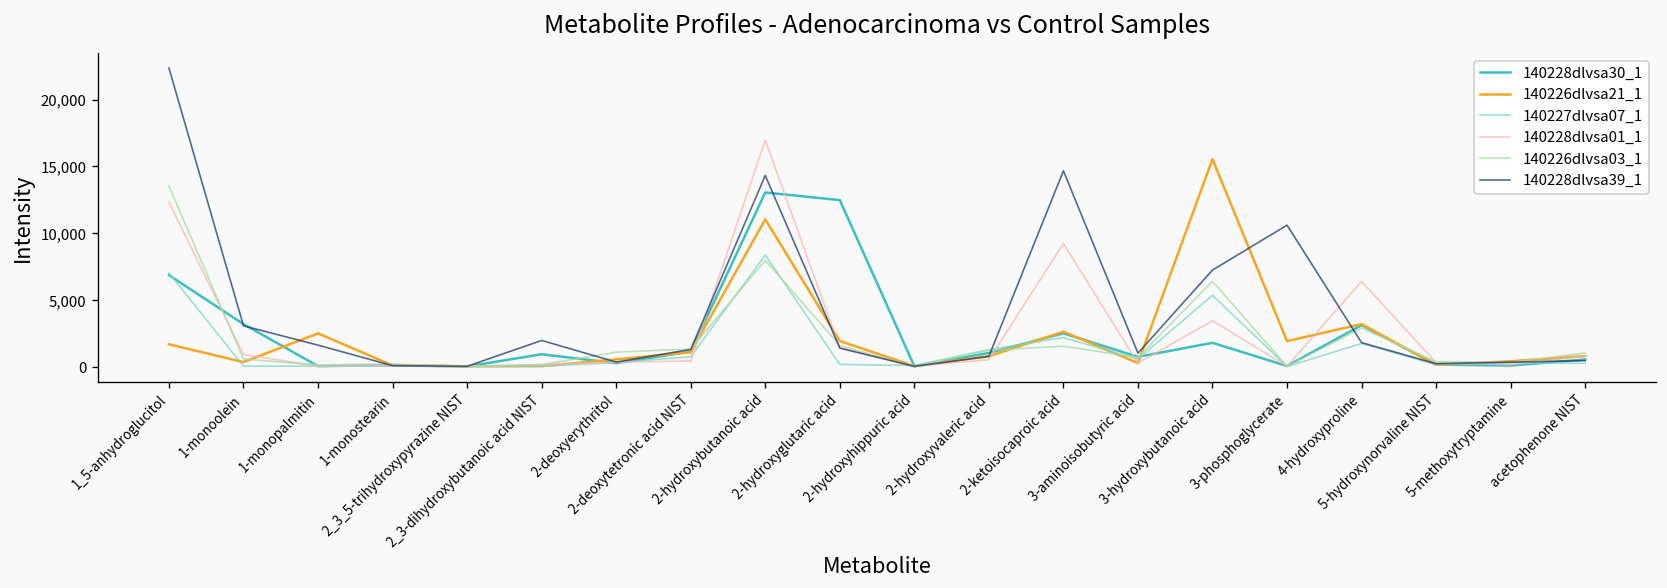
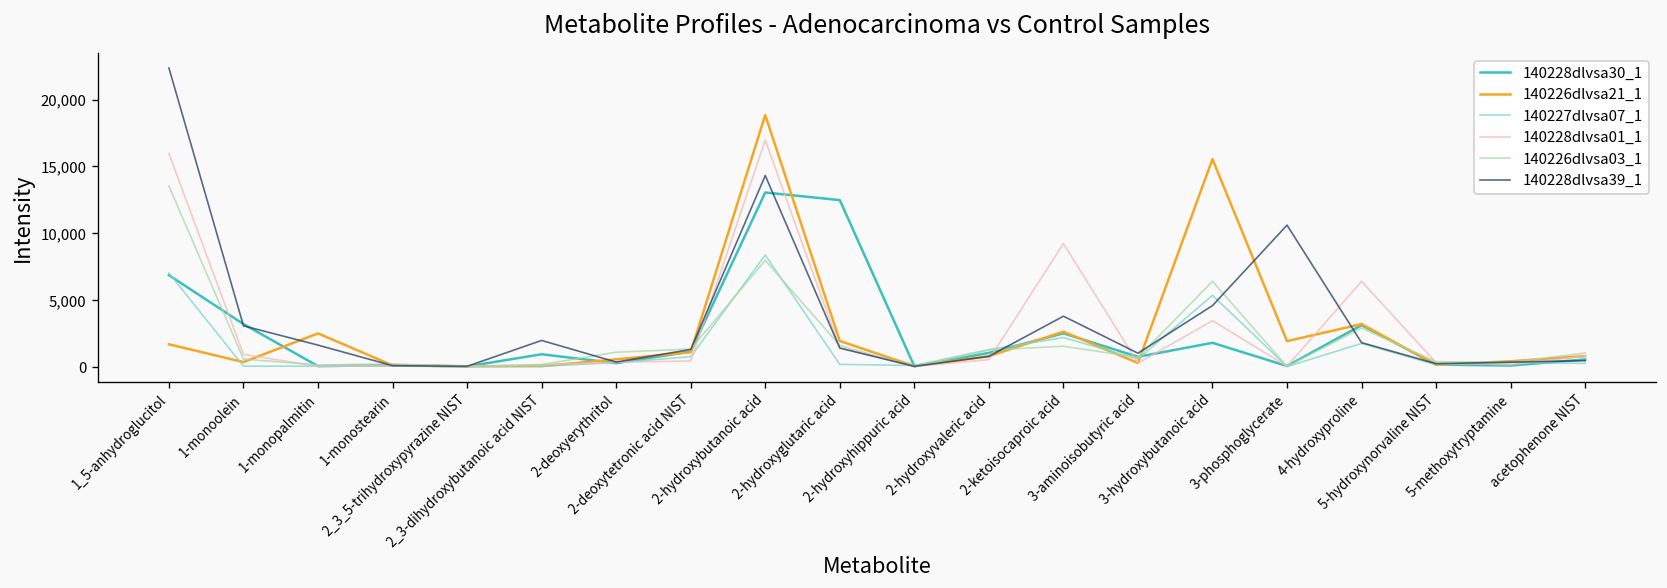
140228dlvsa01_1, 1_5-anhydroglucitol: 12,300 -> 16,000
140226dlvsa21_1, 2-hydroxybutanoic acid: 11,100 -> 18,800
140228dlvsa39_1, 2-ketoisocaproic acid: 14,700 -> 3,800
140228dlvsa39_1, 3-hydroxybutanoic acid: 7,300 -> 4,600
